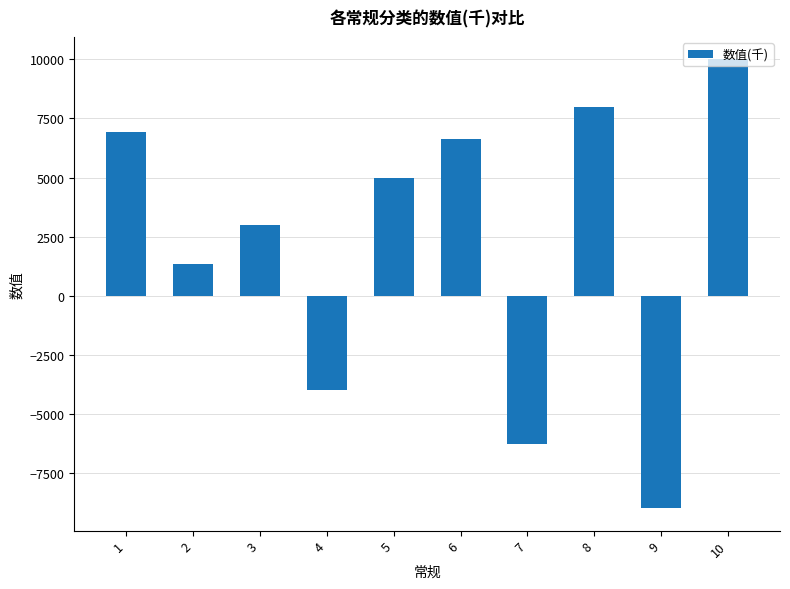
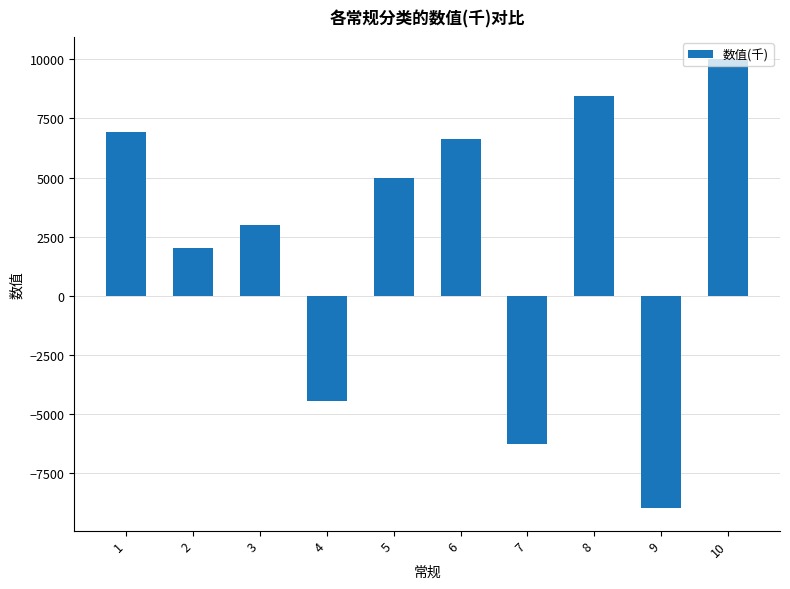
2: 1400 -> 2000
4: -4000 -> -4500
8: 8000 -> 8400
